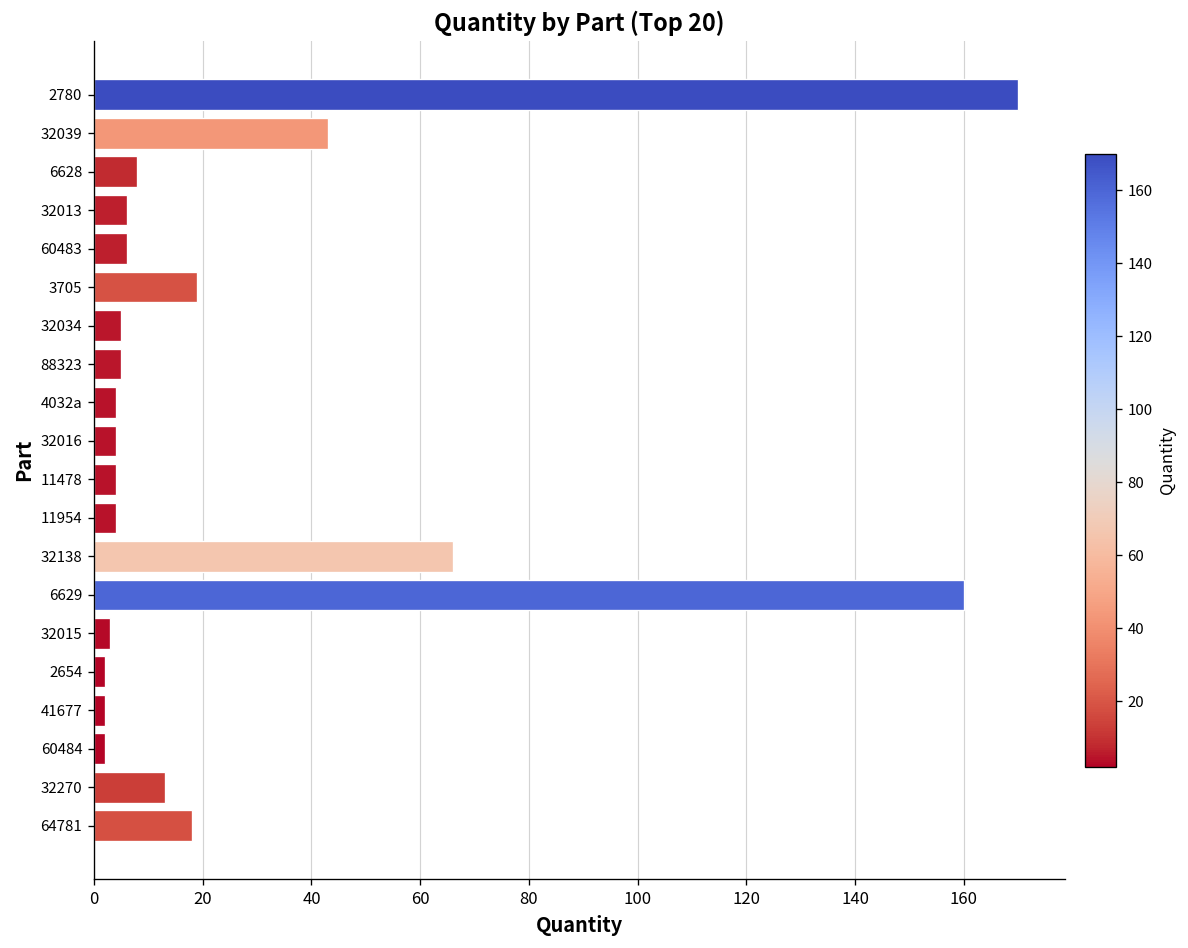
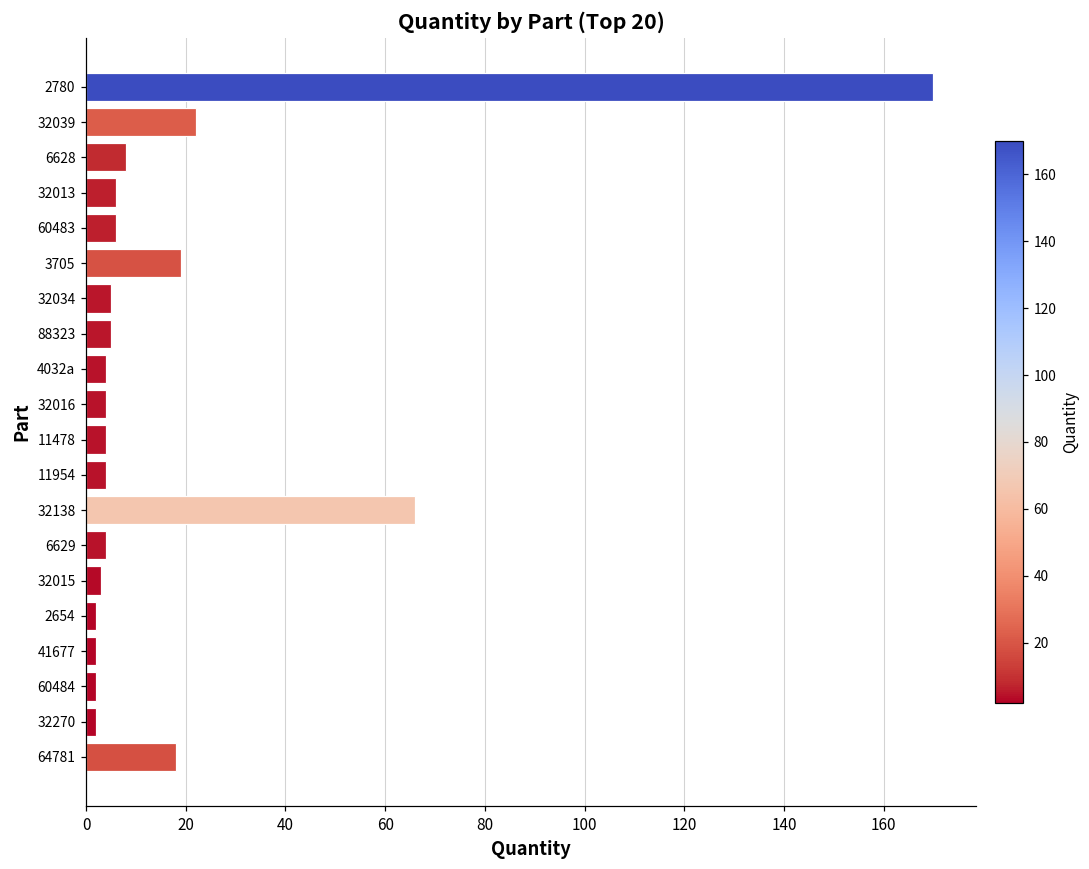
32039: 43 -> 22
6629: 160 -> 4
32270: 13 -> 2
